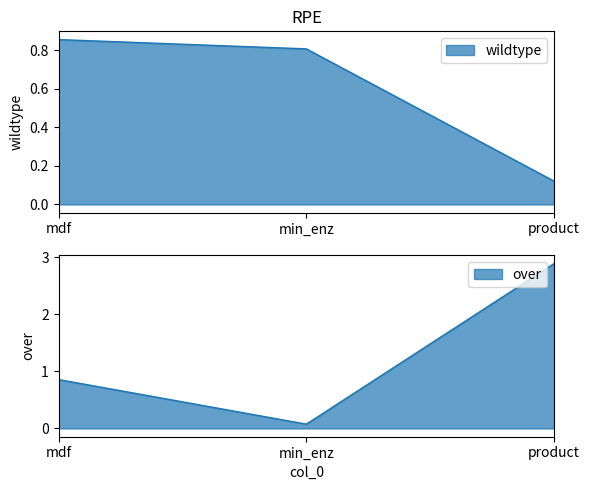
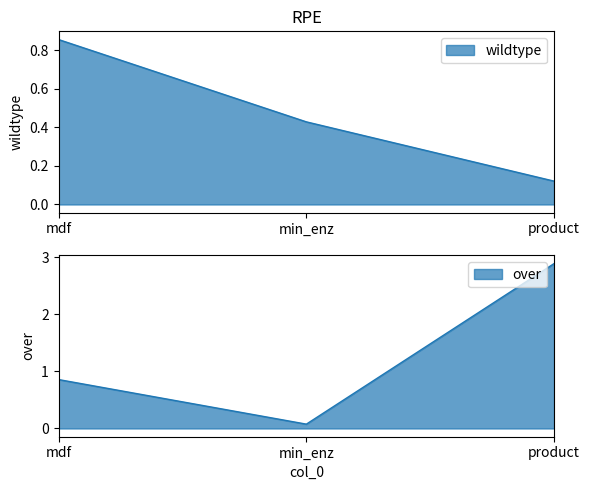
RPE, min_enz: 0.81 -> 0.43
